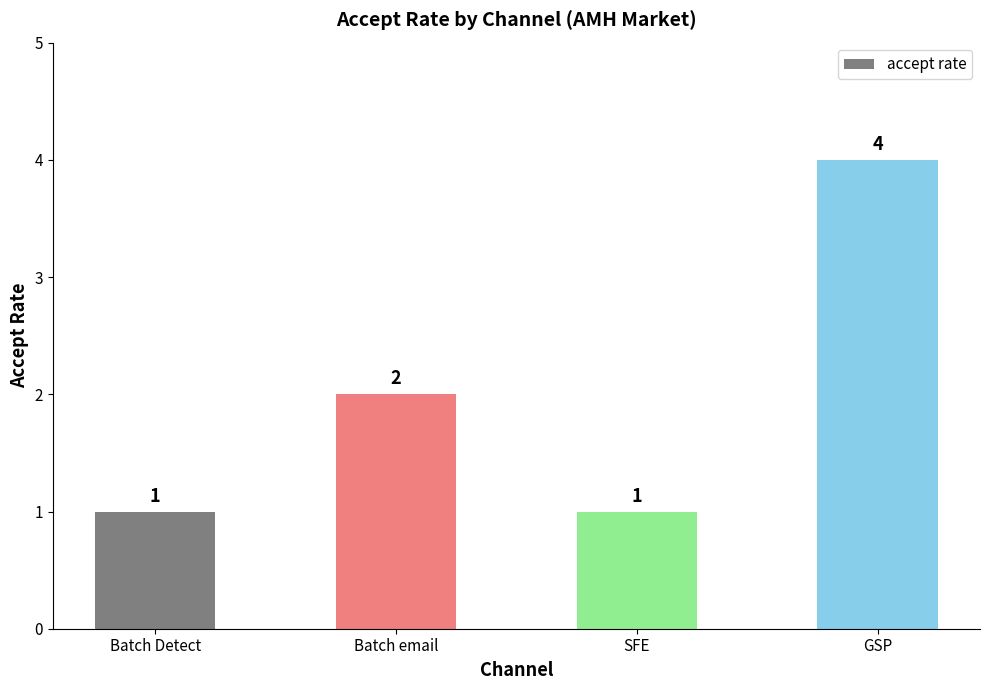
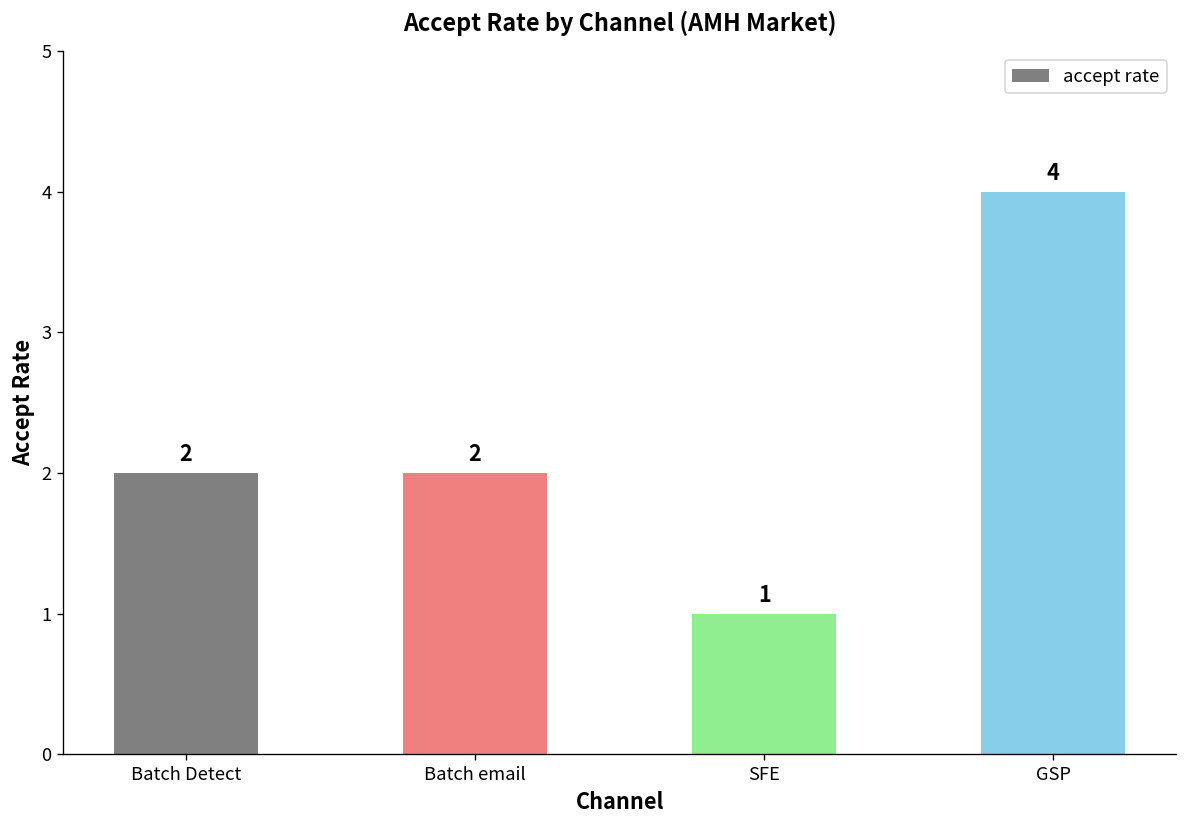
Batch Detect: 1 -> 2
